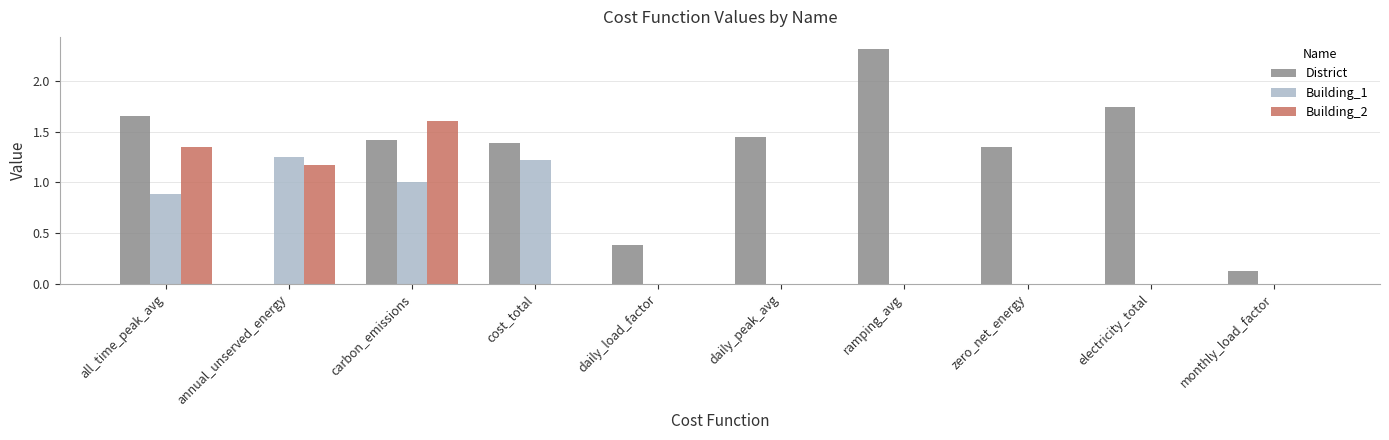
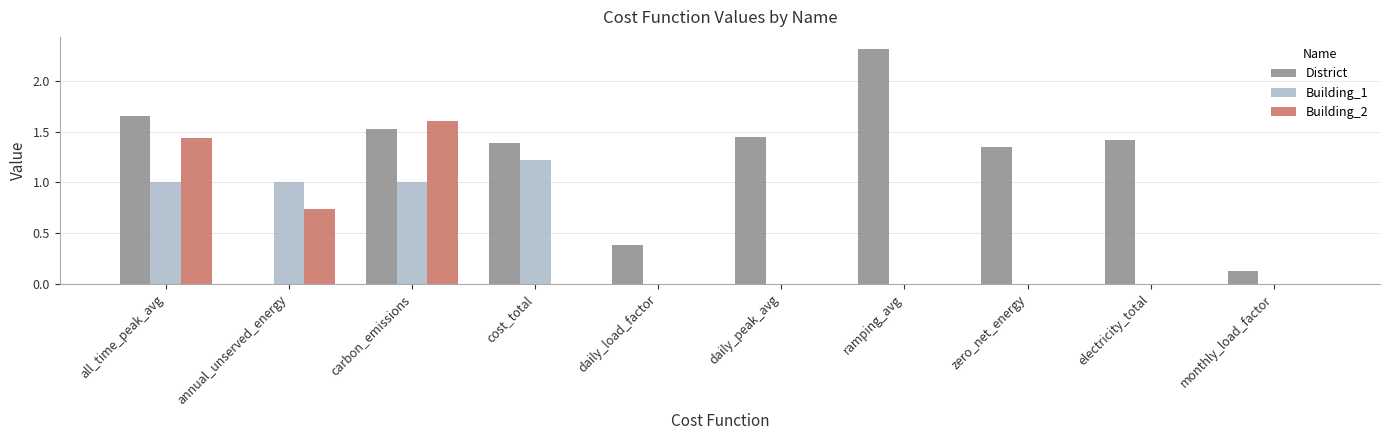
Building_1, all_time_peak_avg: 0.89 -> 1.00
Building_2, all_time_peak_avg: 1.35 -> 1.44
Building_1, annual_unserved_energy: 1.25 -> 1.00
Building_2, annual_unserved_energy: 1.17 -> 0.74
District, carbon_emissions: 1.42 -> 1.53
District, electricity_total: 1.74 -> 1.42
